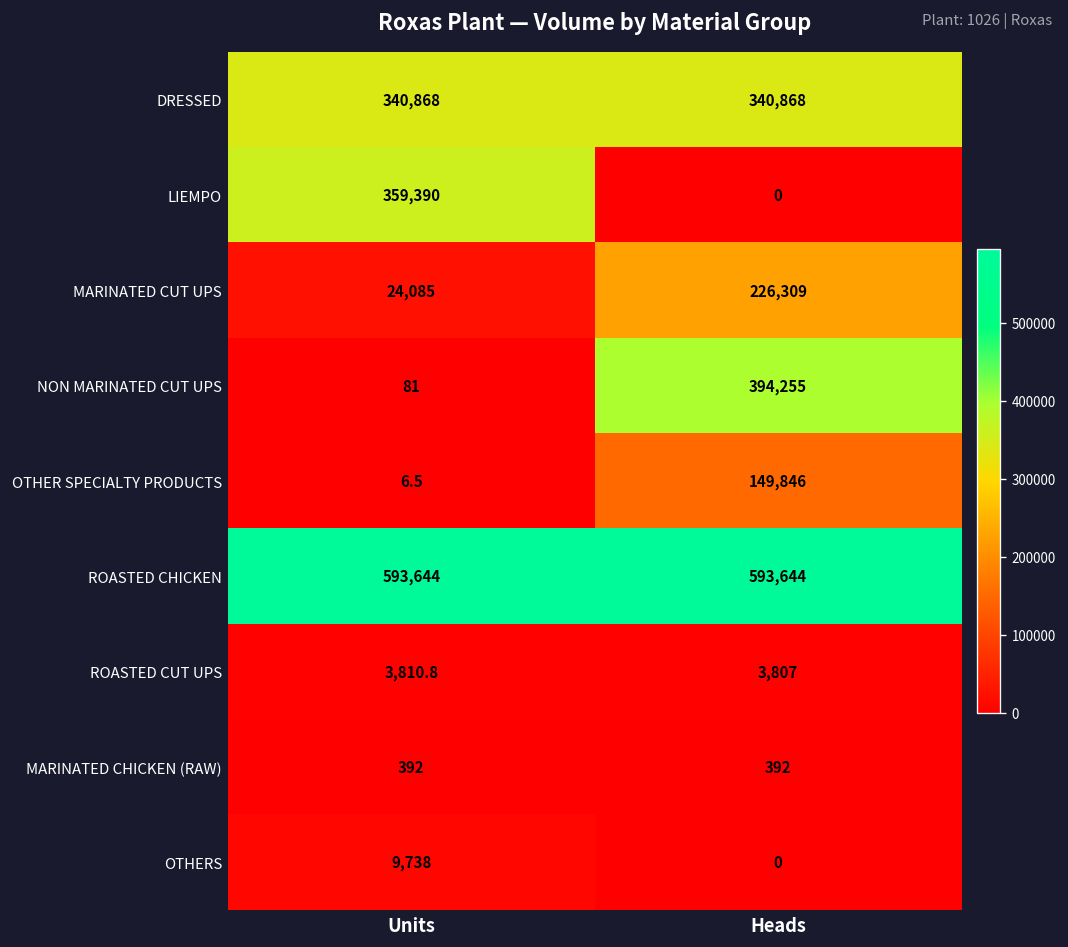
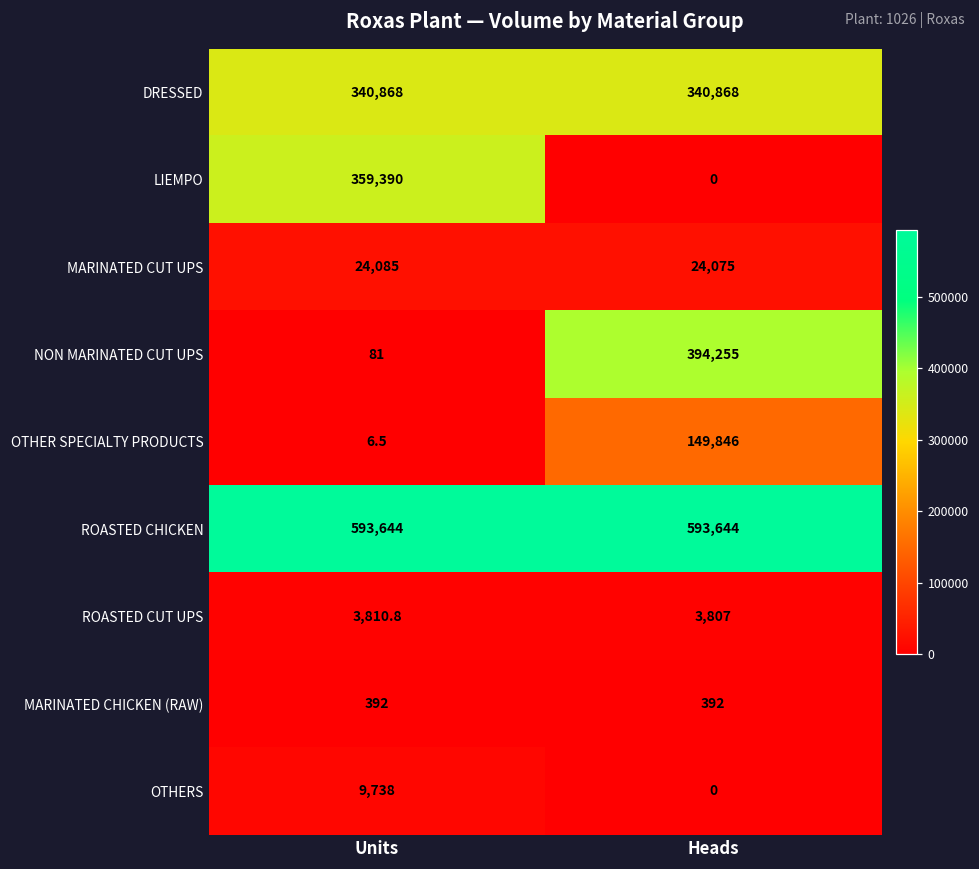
MARINATED CUT UPS, Heads: 226,309 -> 24,075
